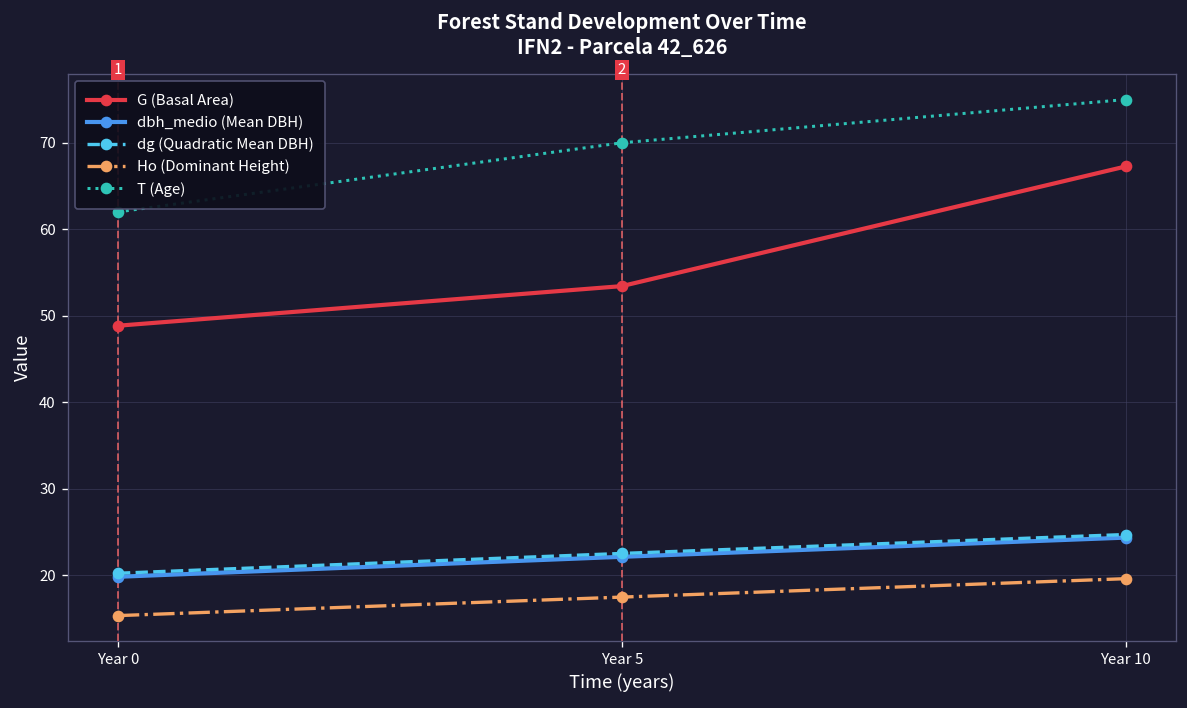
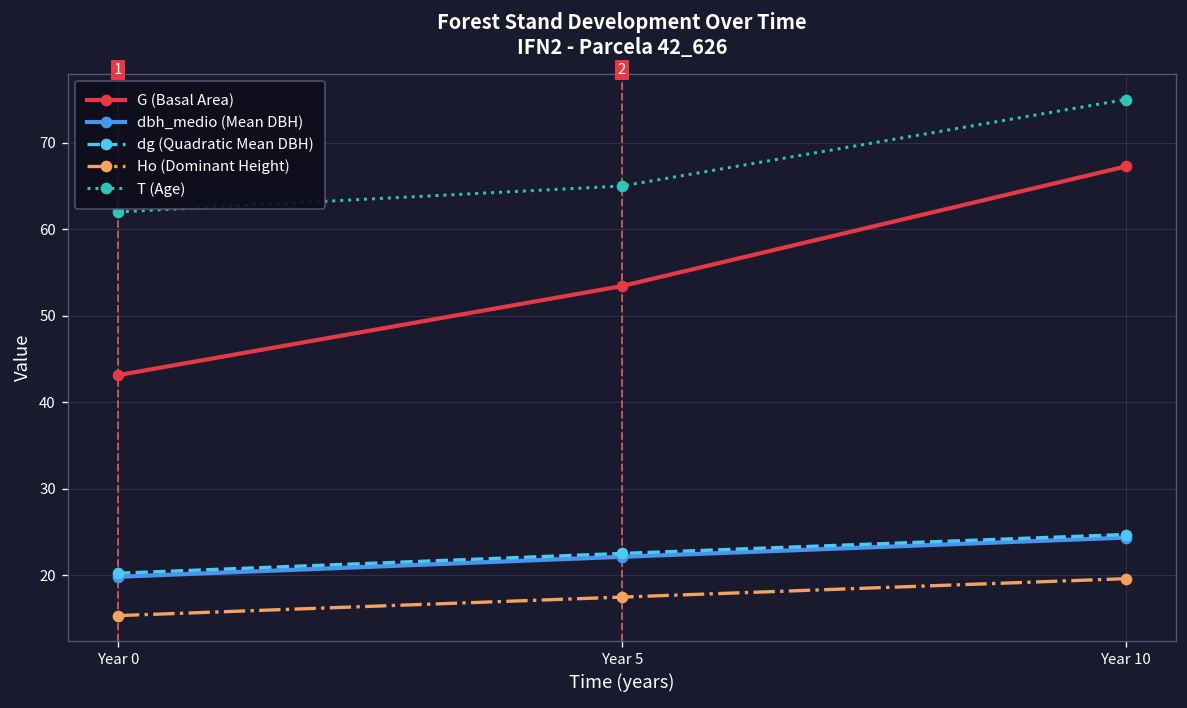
G (Basal Area), Year 0: 49 -> 43
T (Age), Year 5: 70 -> 65
